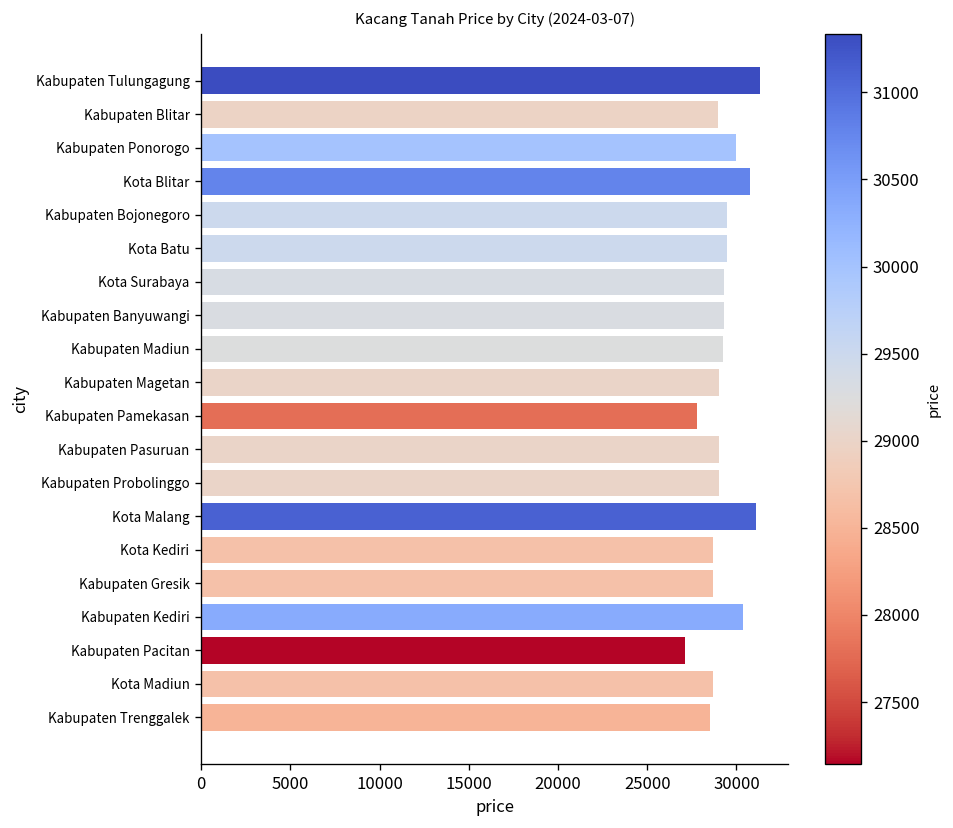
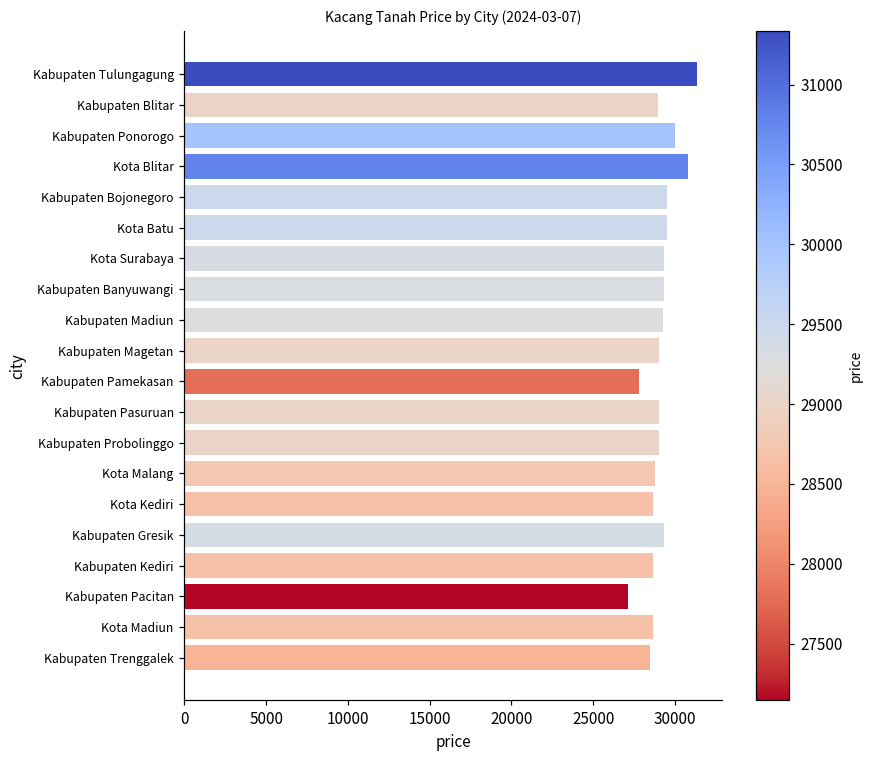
Kota Malang: 31100 -> 28800
Kabupaten Gresik: 28700 -> 29400
Kabupaten Kediri: 30400 -> 28700
